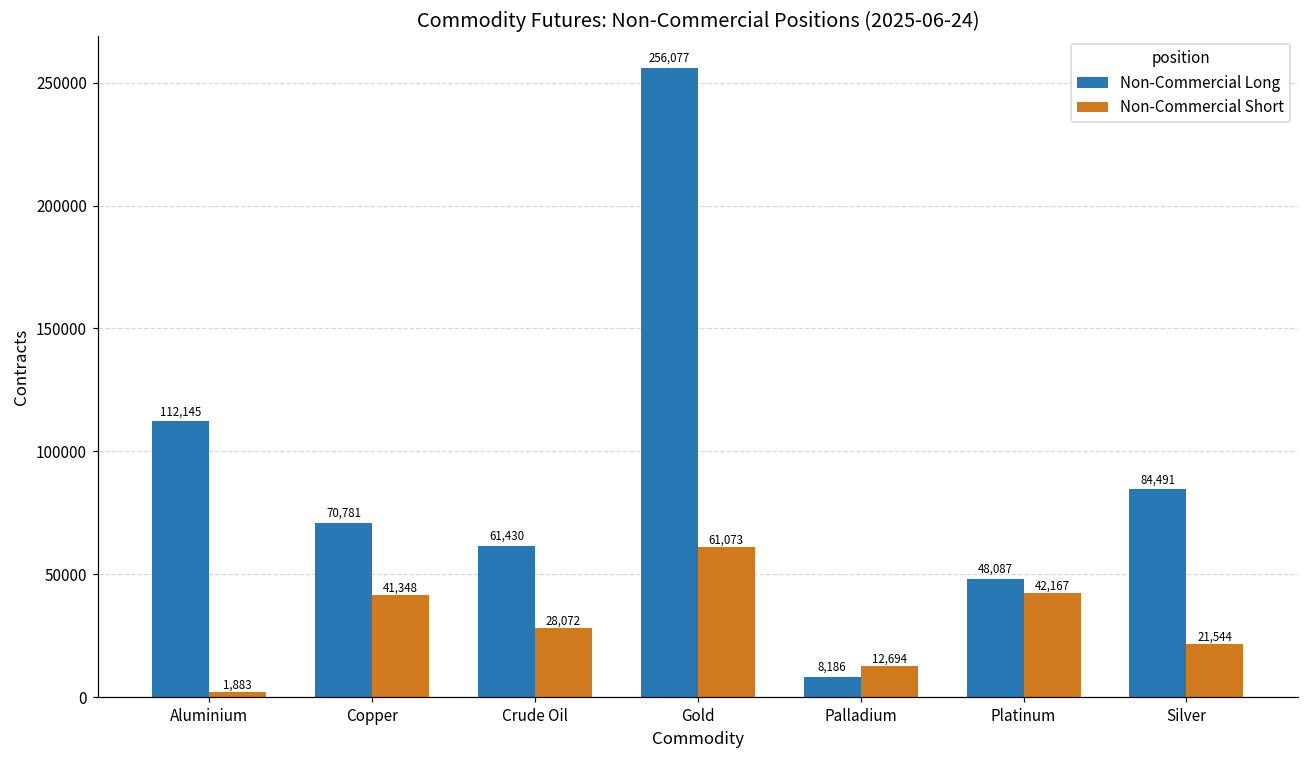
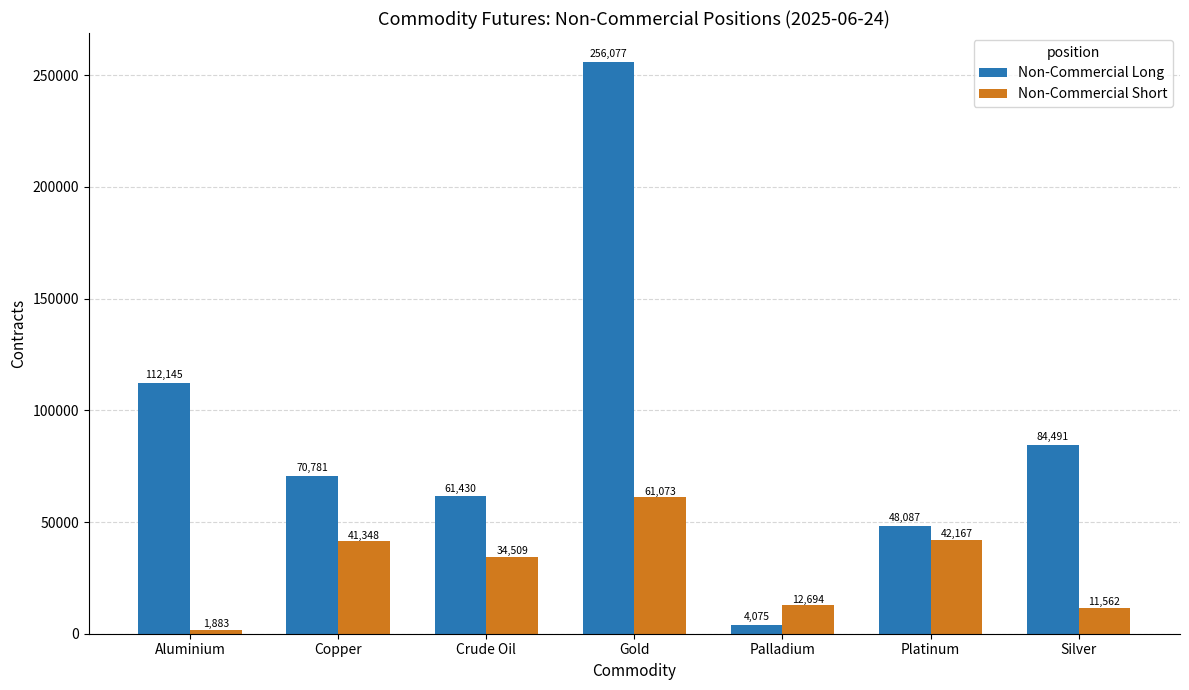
Non-Commercial Short, Crude Oil: 28,072 -> 34,509
Non-Commercial Long, Palladium: 8,186 -> 4,075
Non-Commercial Short, Silver: 21,544 -> 11,562
